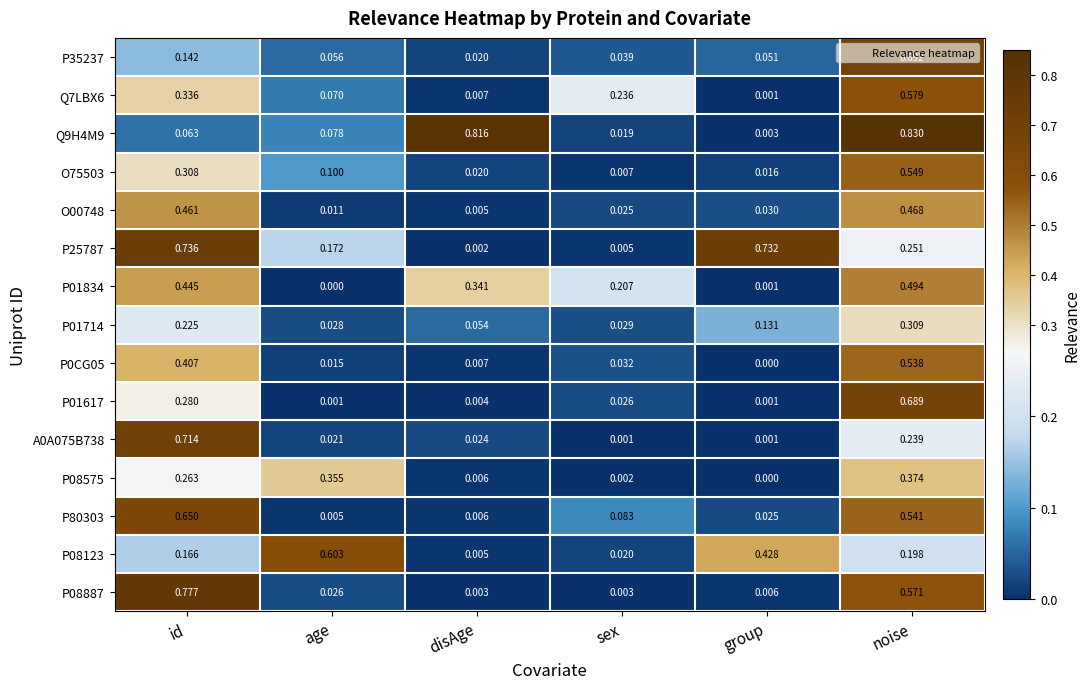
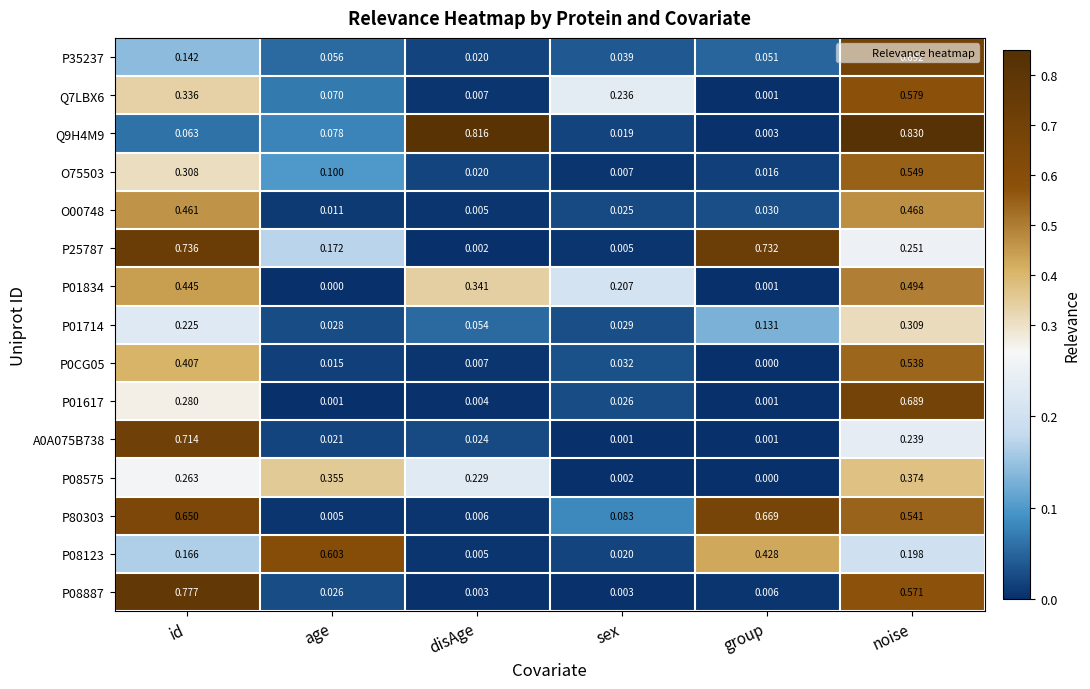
P08575, disAge: 0.006 -> 0.229
P80303, group: 0.025 -> 0.669
